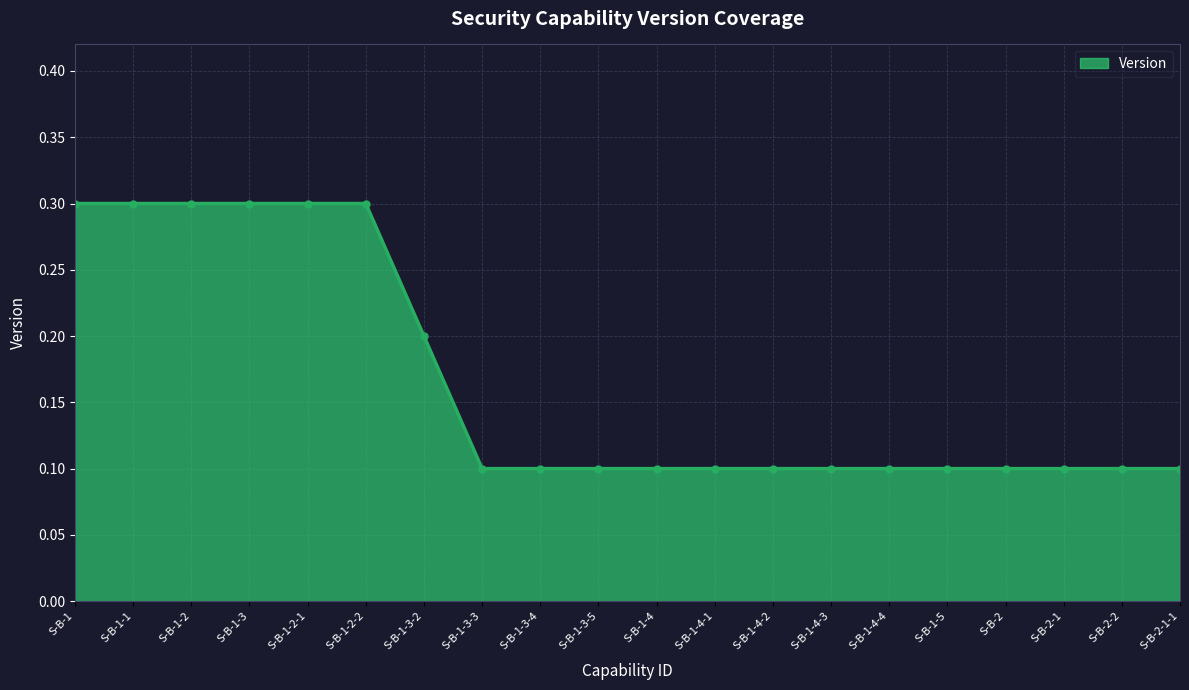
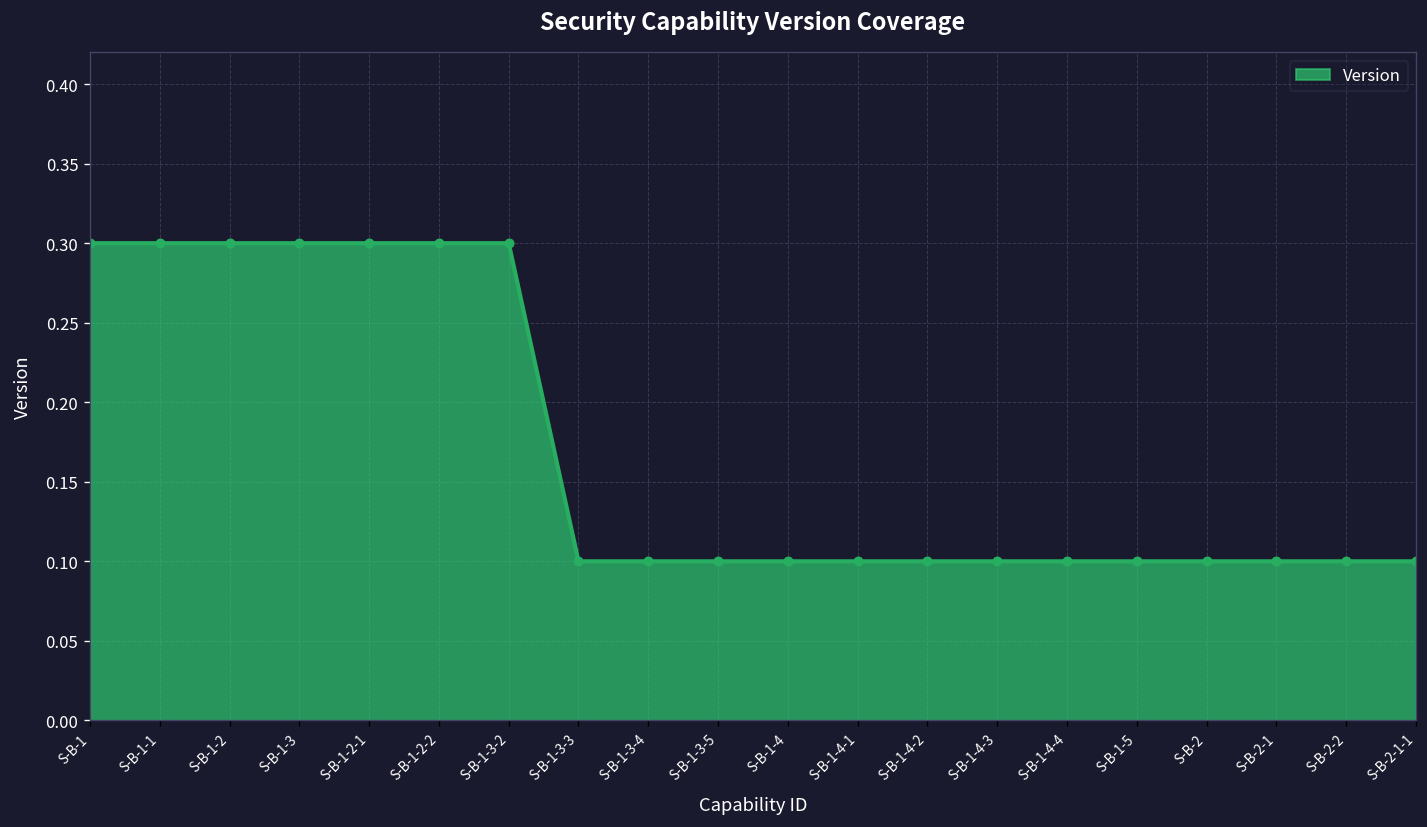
S-B-1-3-2: 0.2 -> 0.3
